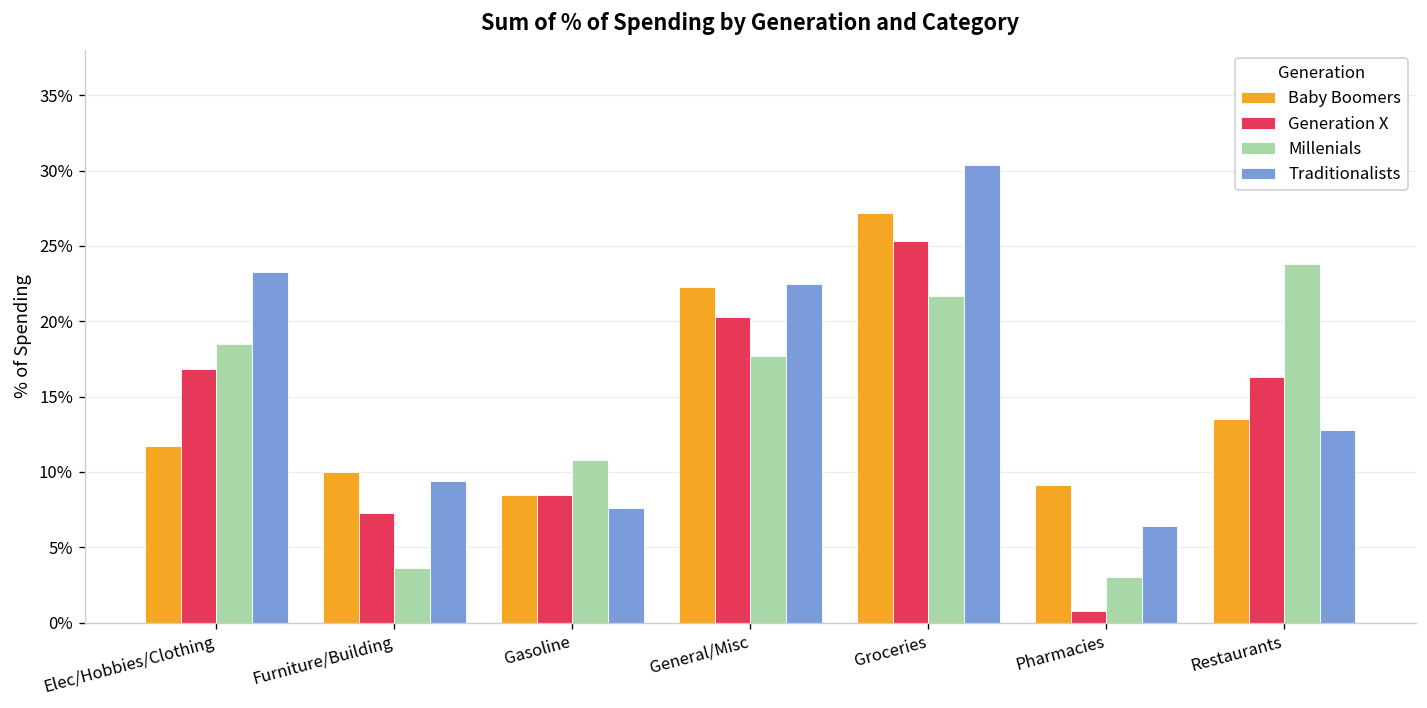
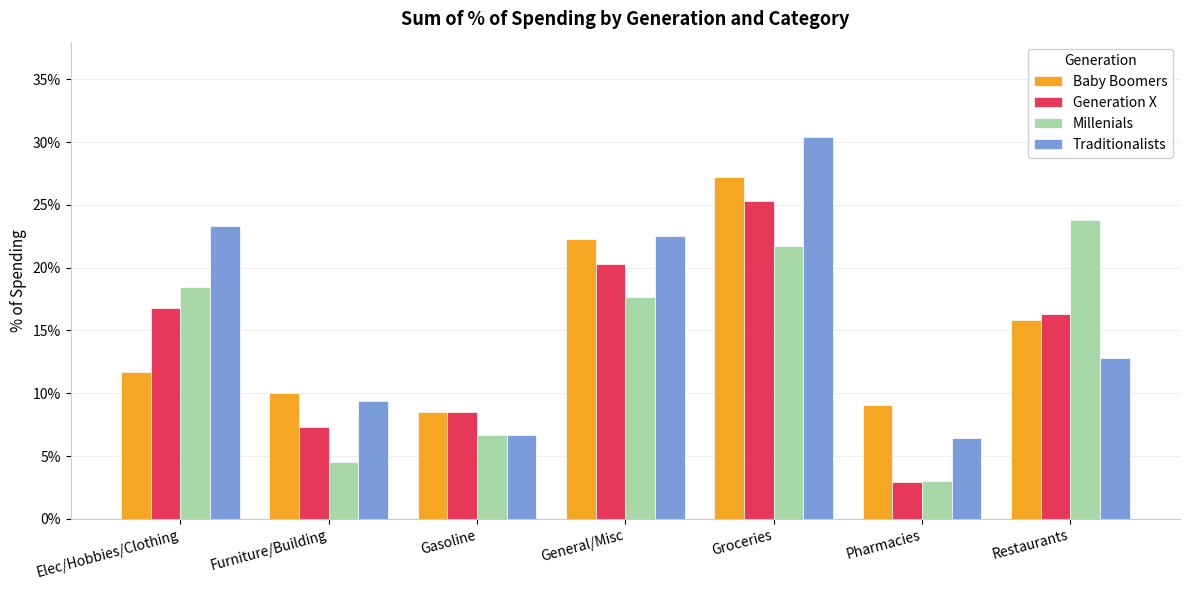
Millenials, Furniture/Building: 3.6% -> 4.5%
Millenials, Gasoline: 10.8% -> 6.7%
Traditionalists, Gasoline: 7.6% -> 6.7%
Generation X, Pharmacies: 0.8% -> 2.9%
Baby Boomers, Restaurants: 13.5% -> 15.8%
